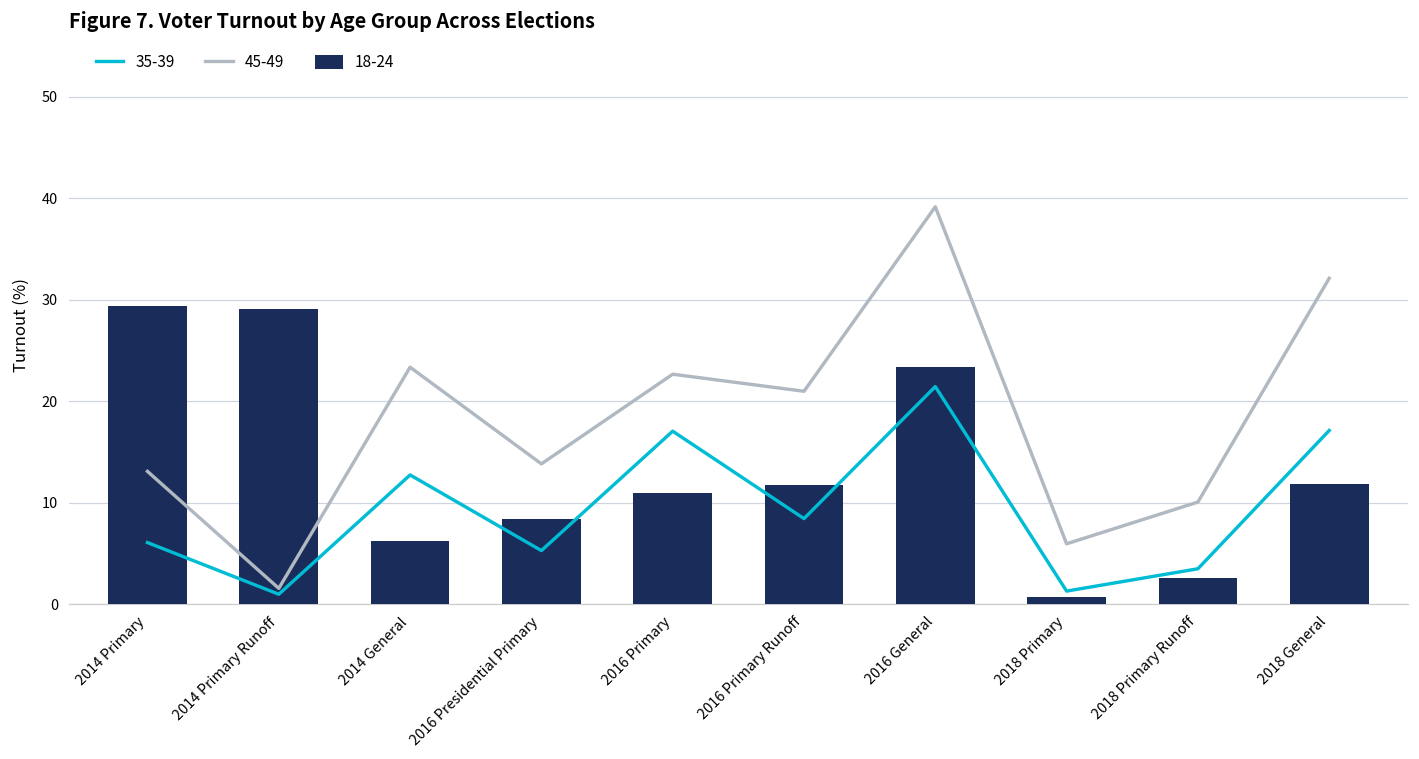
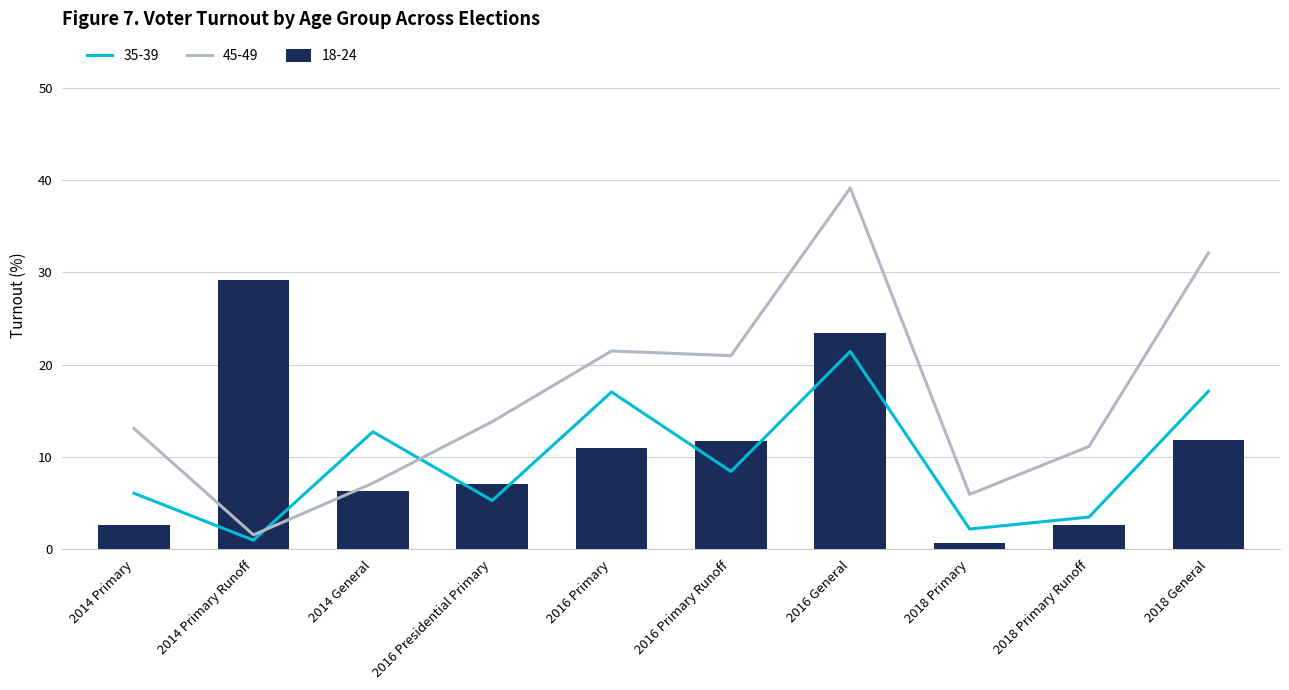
18-24, 2014 Primary: 29 -> 3
45-49, 2014 General: 23 -> 7
18-24, 2016 Presidential Primary: 8 -> 7
45-49, 2016 Primary: 23 -> 21
35-39, 2018 Primary: 1 -> 2
45-49, 2018 Primary Runoff: 10 -> 11
